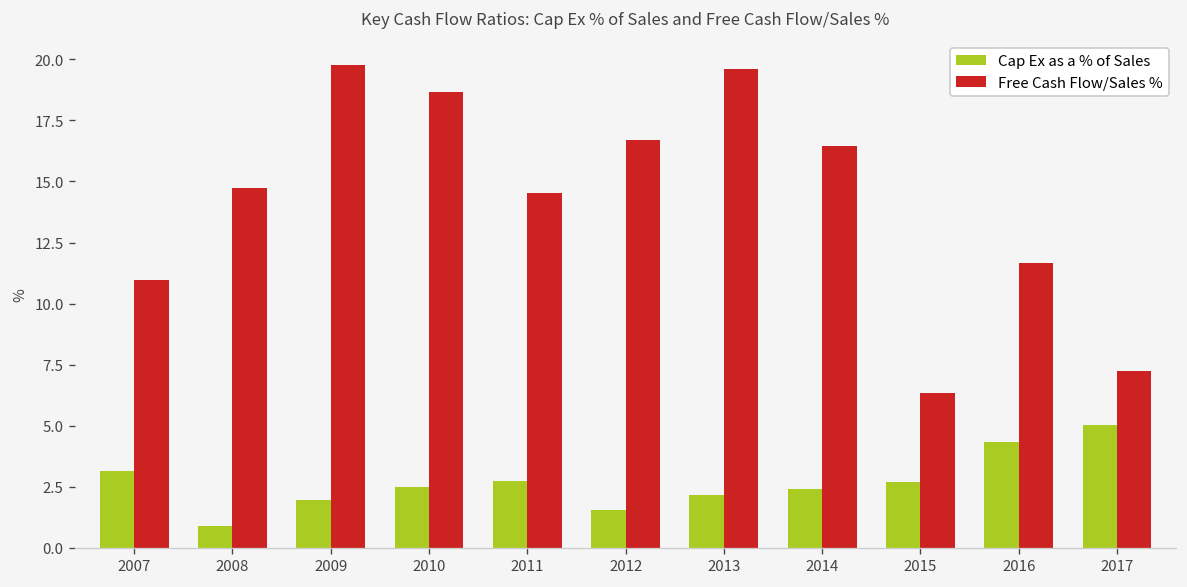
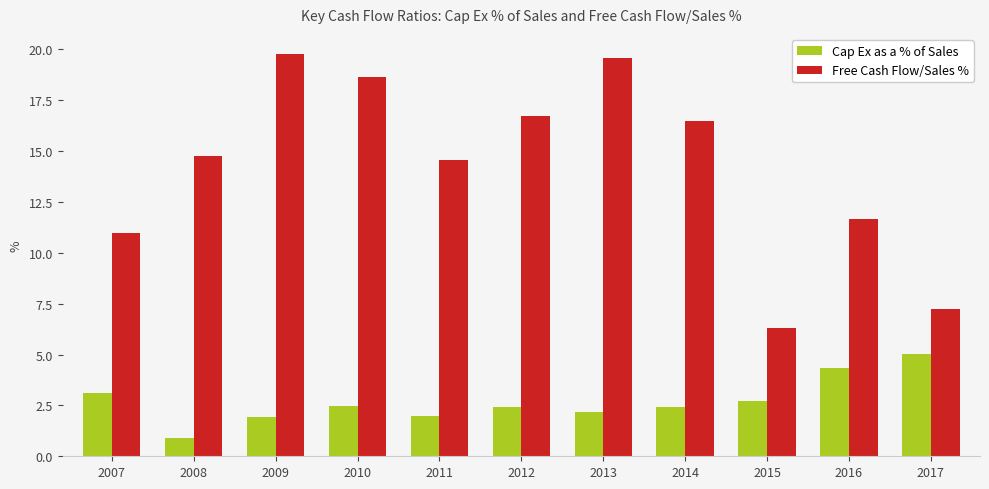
Cap Ex as a % of Sales, 2011: 2.7 -> 2.0
Cap Ex as a % of Sales, 2012: 1.6 -> 2.4
